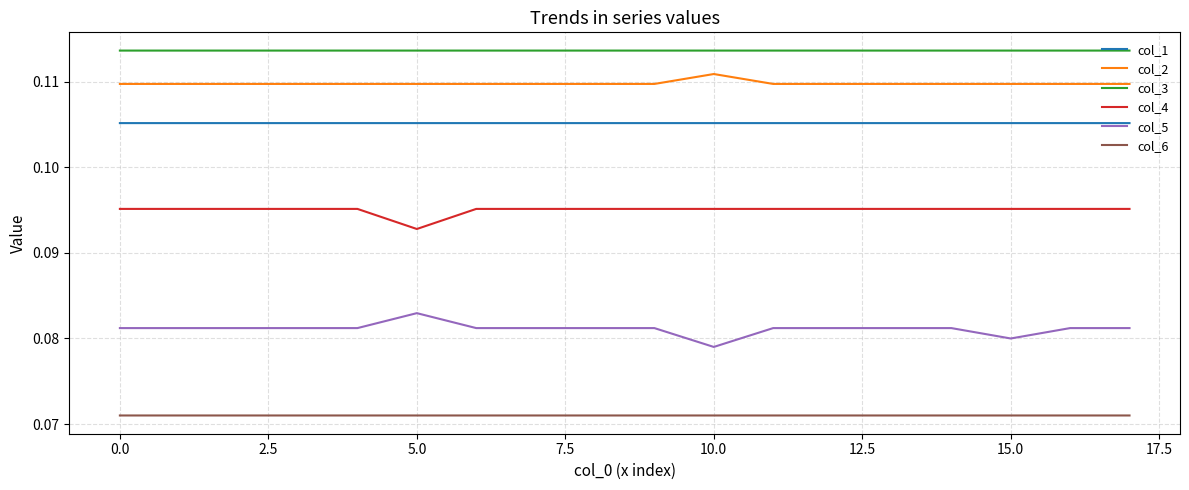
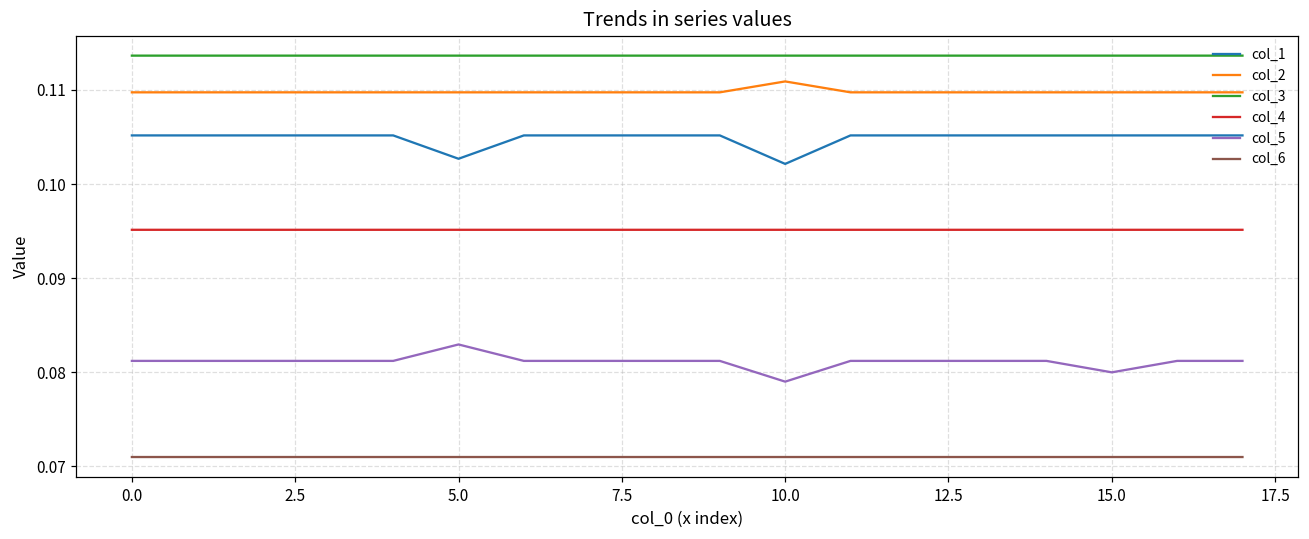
col_1, 5.0: 0.105 -> 0.103
col_4, 5.0: 0.093 -> 0.095
col_1, 10.0: 0.105 -> 0.102
